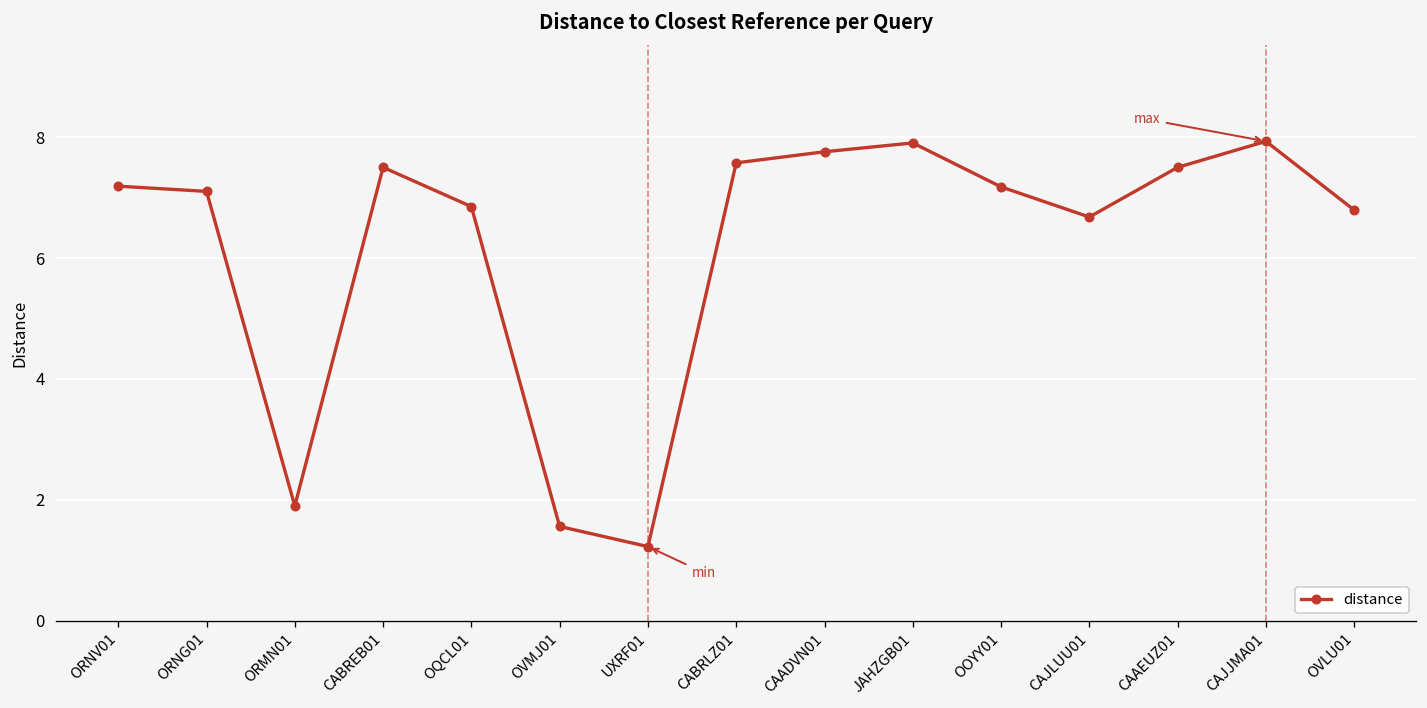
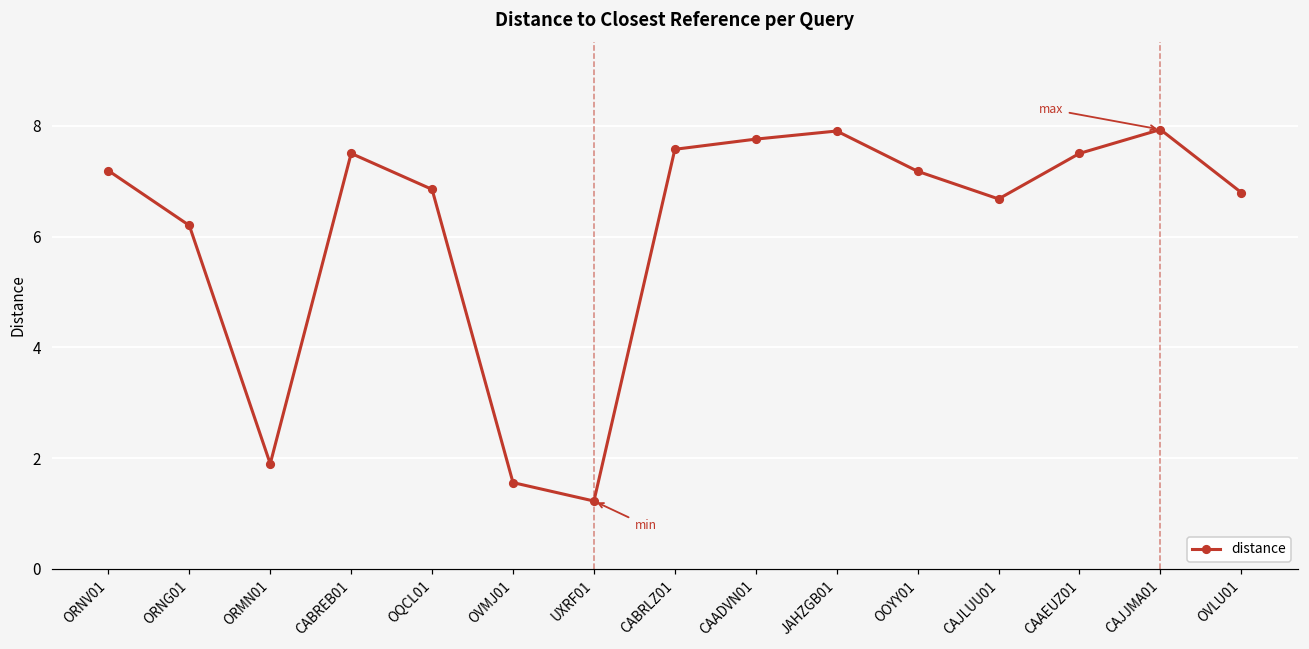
ORNG01: 7.1 -> 6.2
